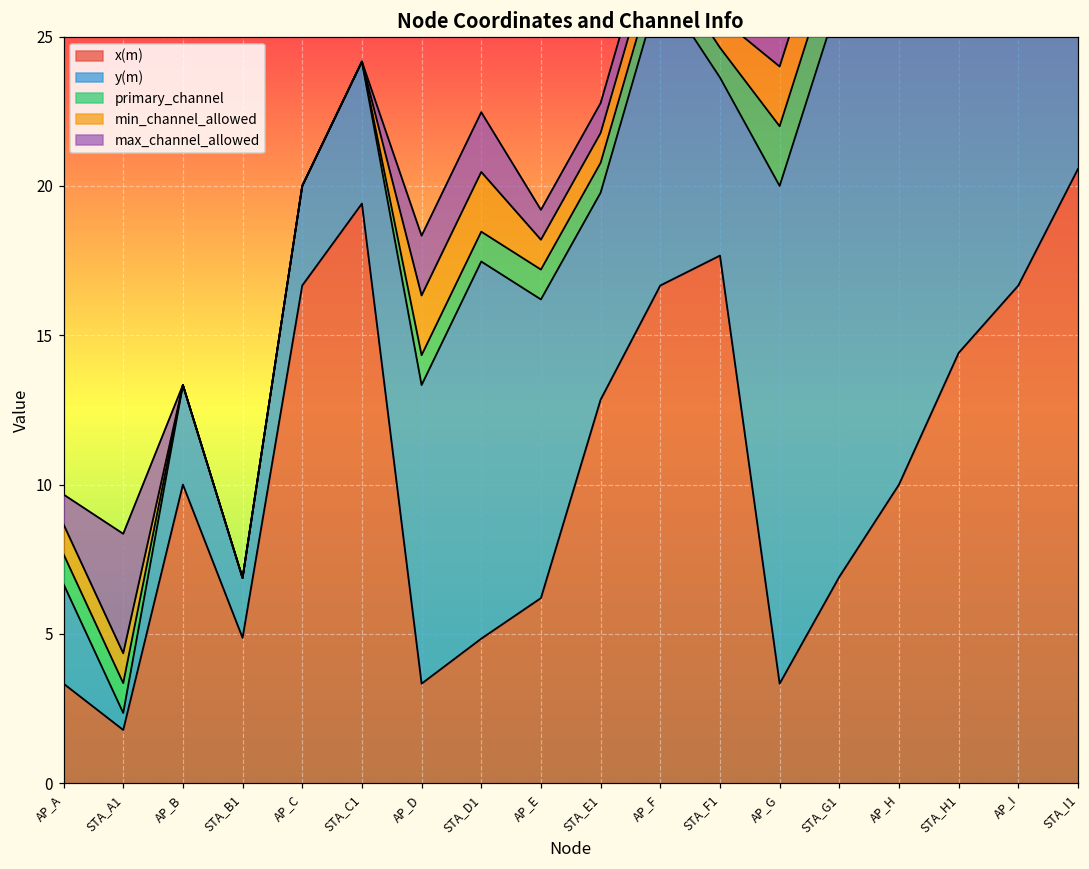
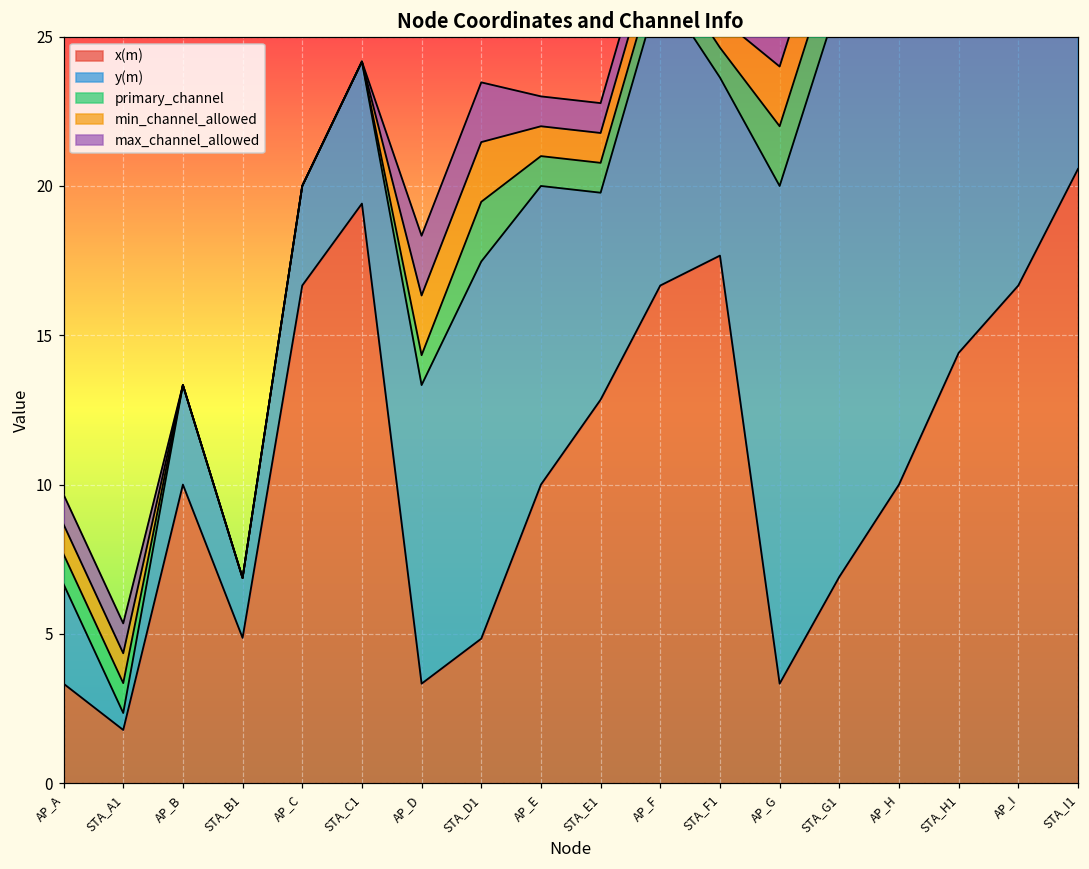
max_channel_allowed, STA_A1: 4 -> 1
primary_channel, STA_D1: 1 -> 2
x(m), AP_E: 6.2 -> 10.0
